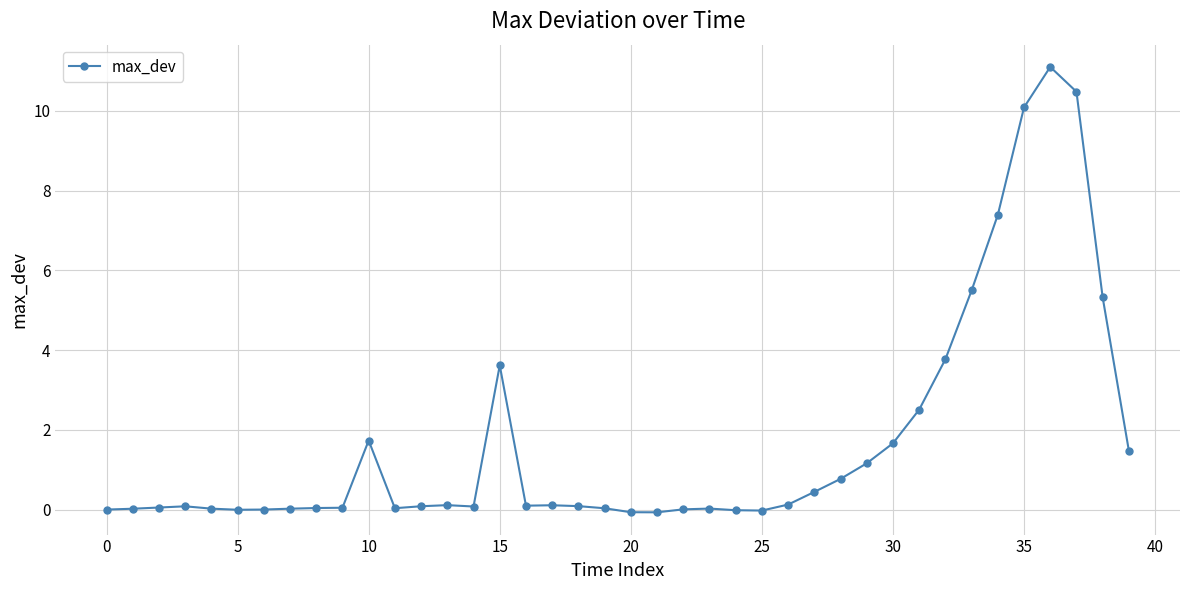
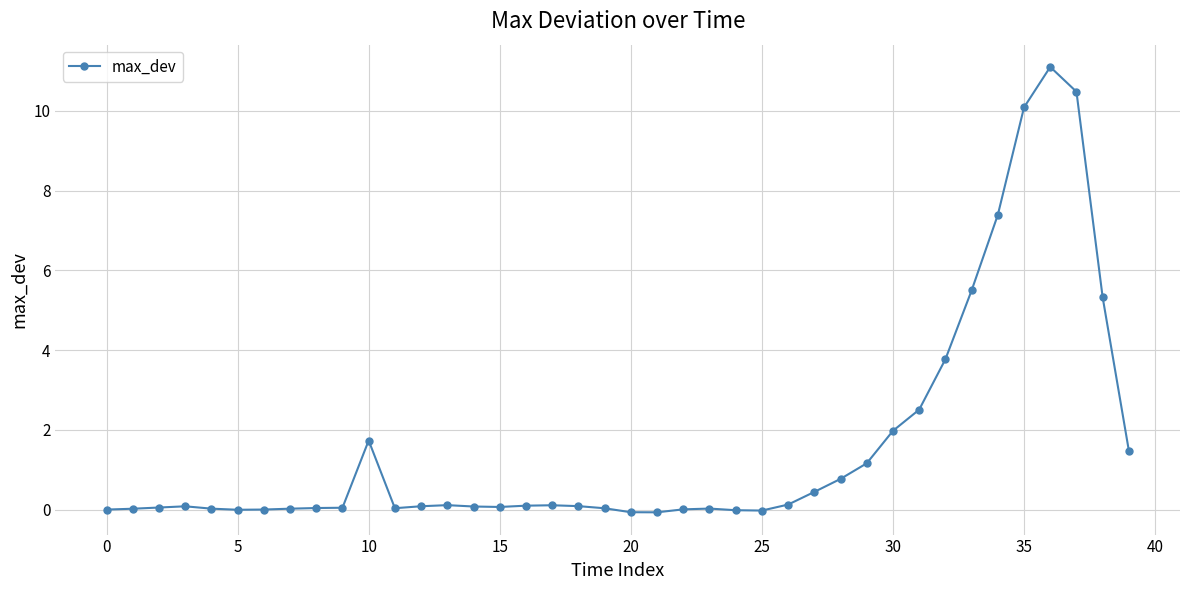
15: 3.6 -> 0.1
30: 1.7 -> 2.0
